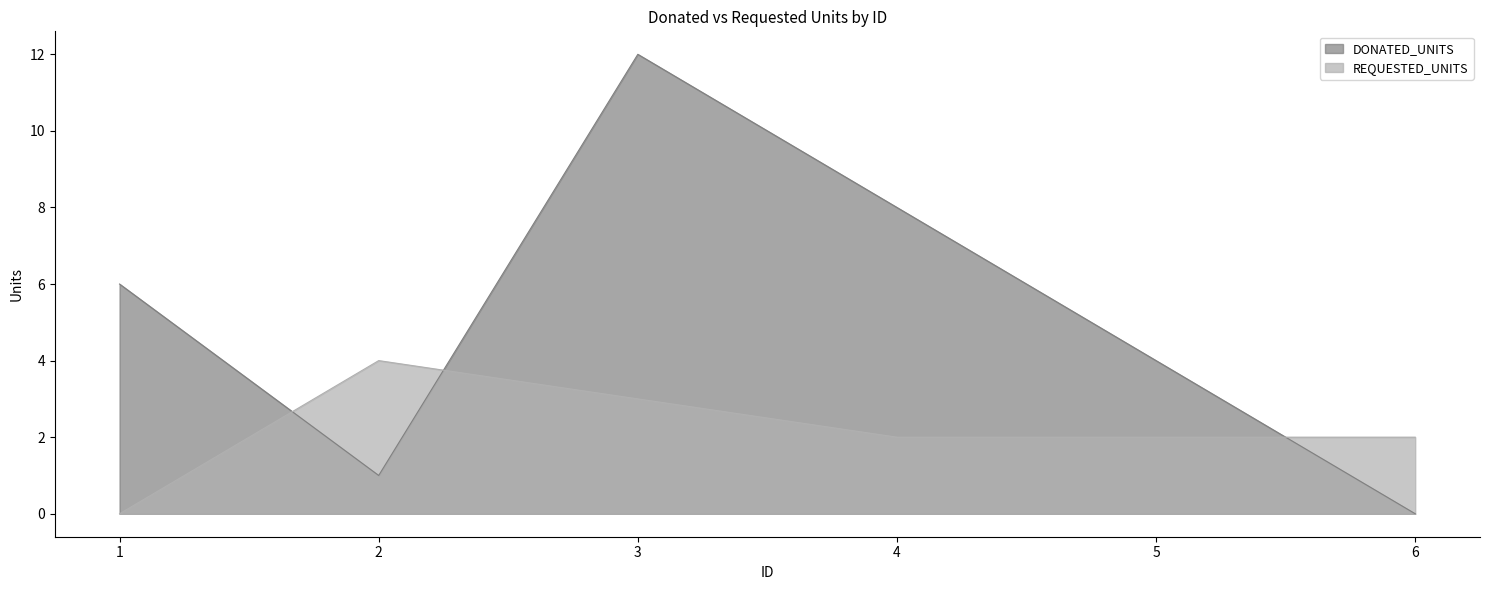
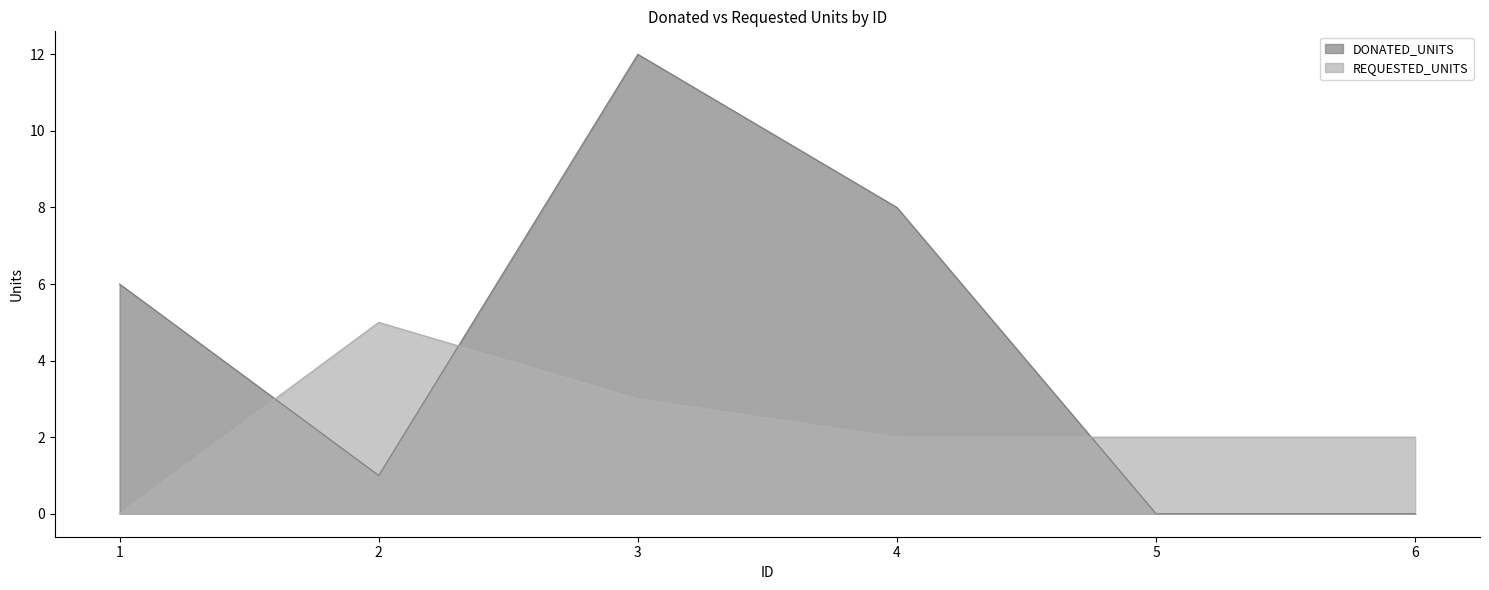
REQUESTED_UNITS, 2: 4 -> 5
DONATED_UNITS, 5: 4 -> 0
